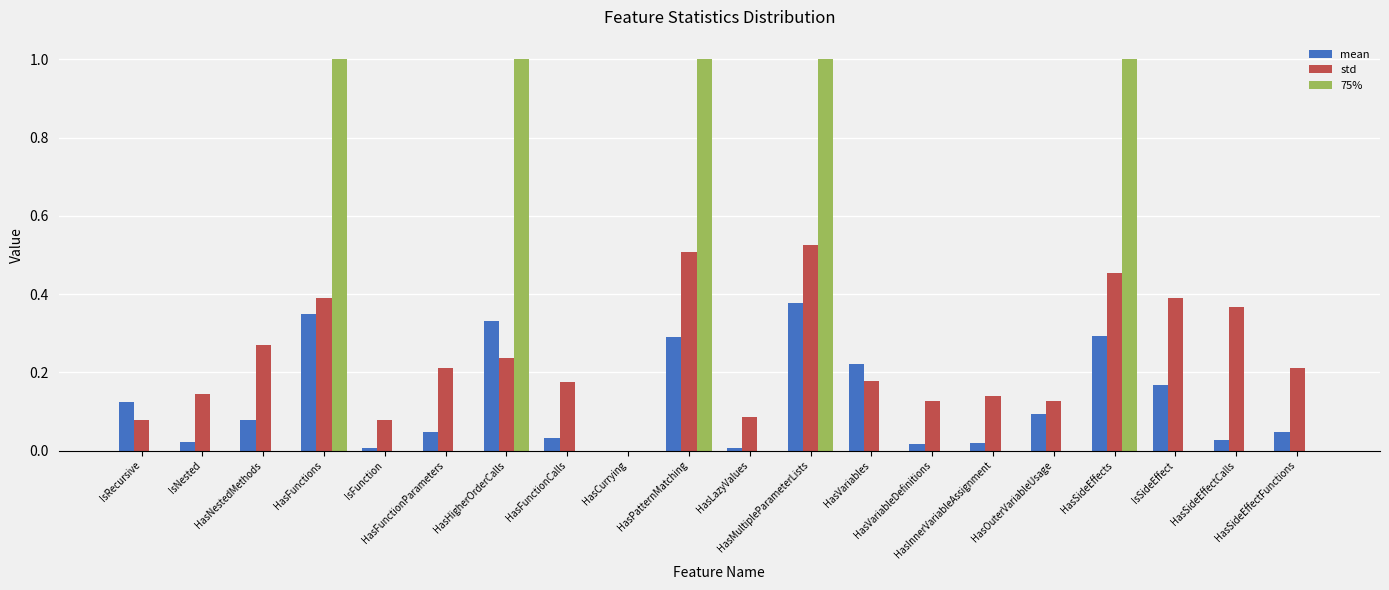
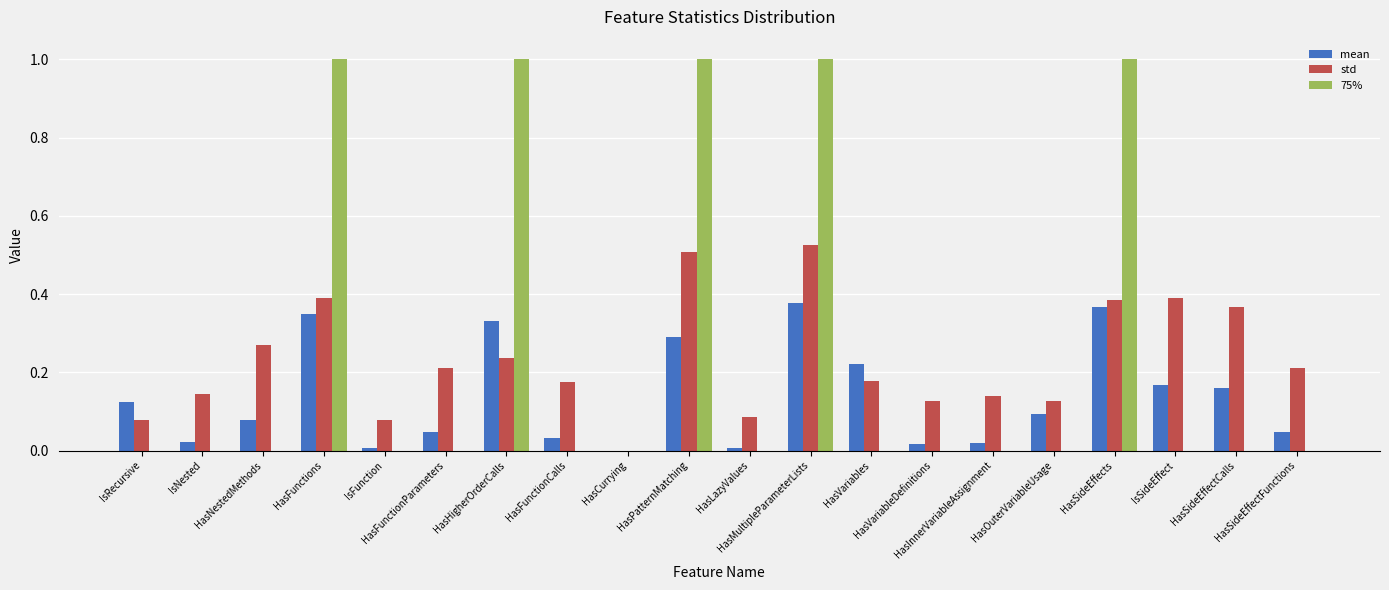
mean, HasSideEffects: 0.29 -> 0.37
std, HasSideEffects: 0.45 -> 0.39
mean, HasSideEffectCalls: 0.03 -> 0.16
